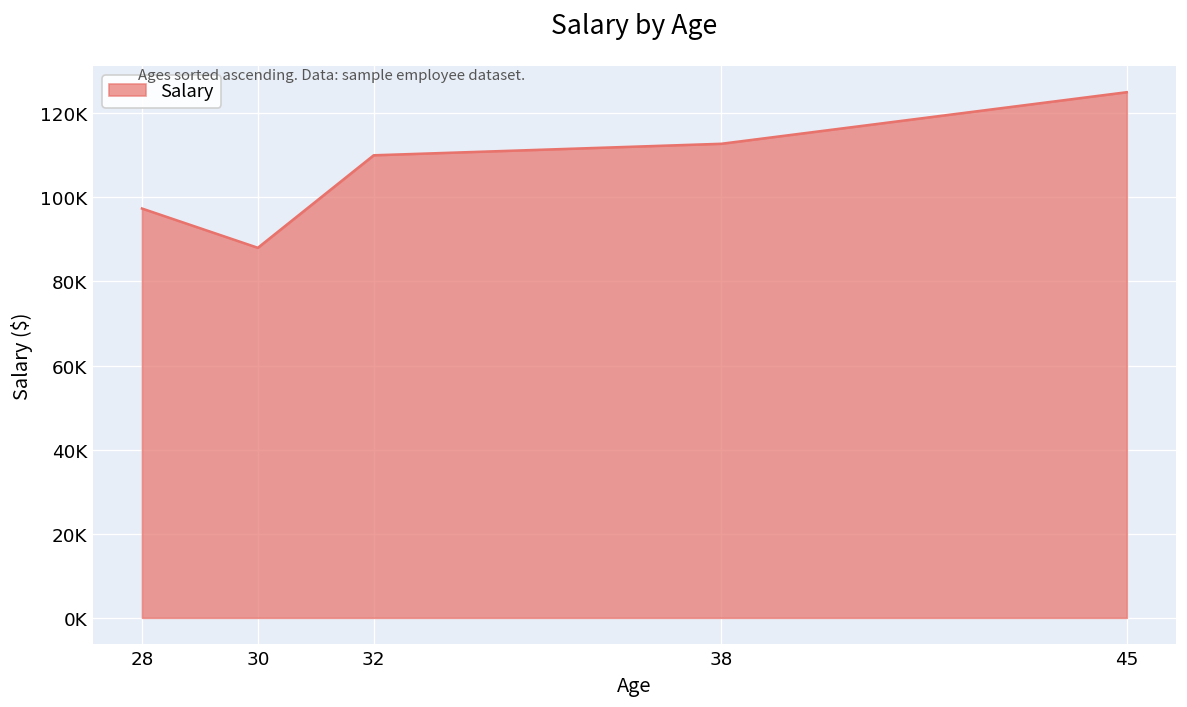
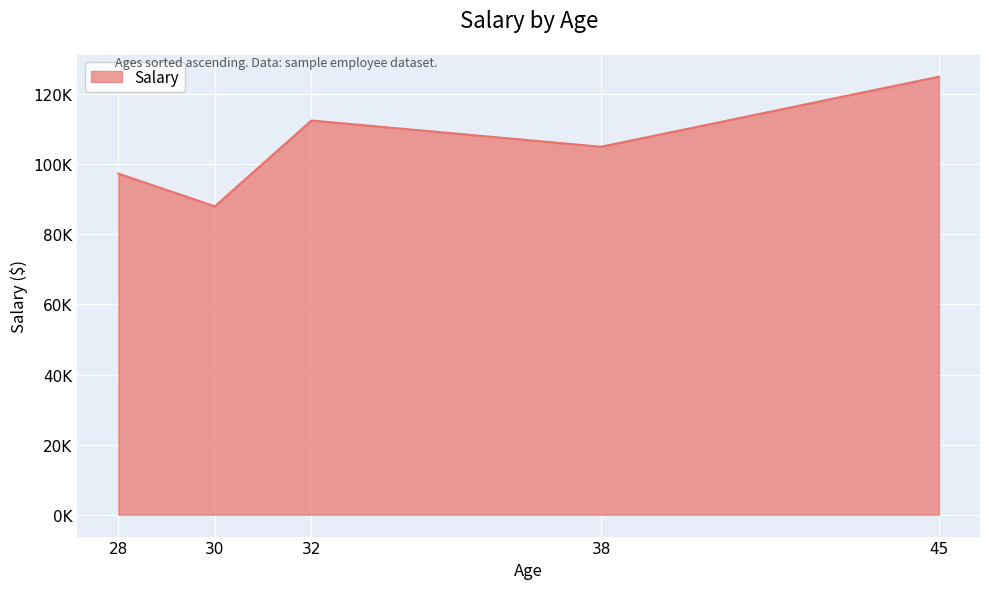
32: 110000 -> 112000
38: 113000 -> 105000
